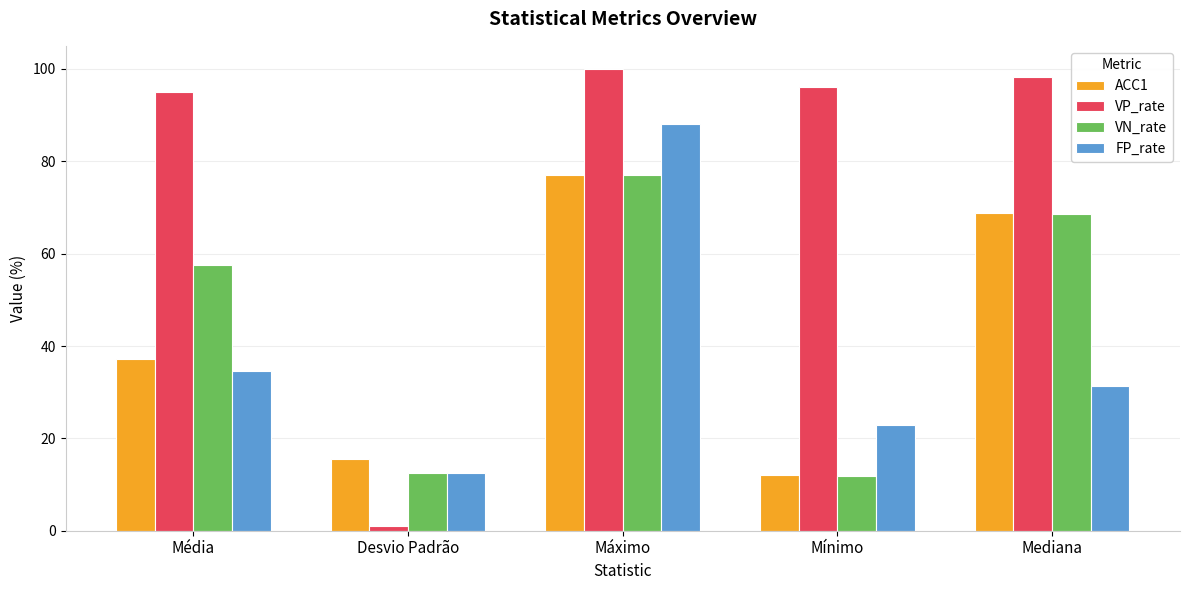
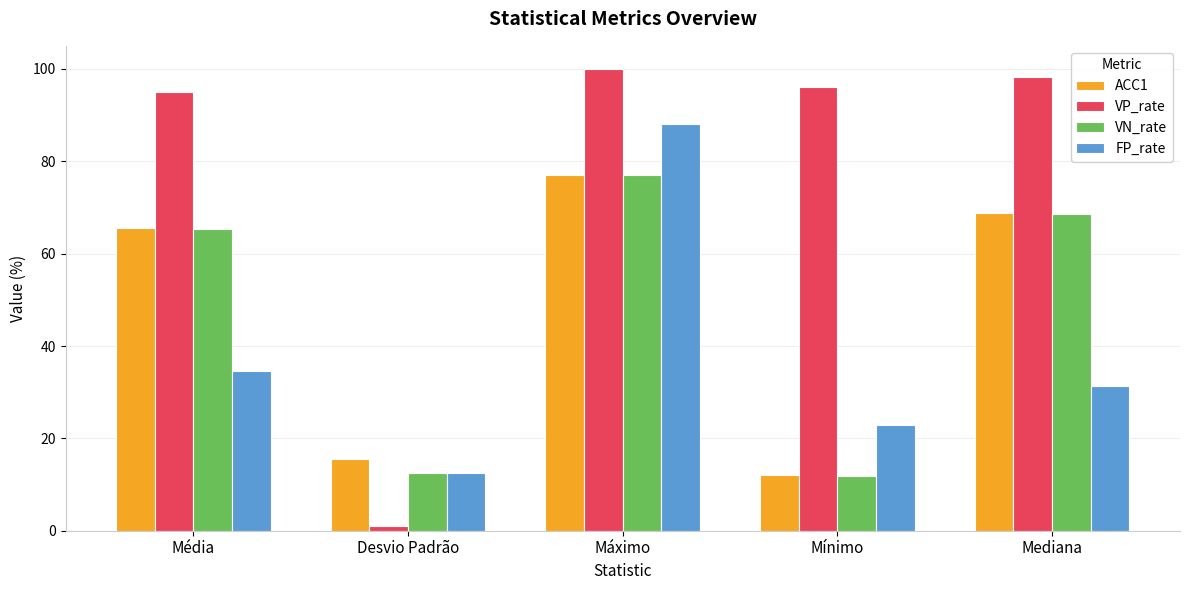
ACC1, Média: 37 -> 65
VN_rate, Média: 58 -> 65
